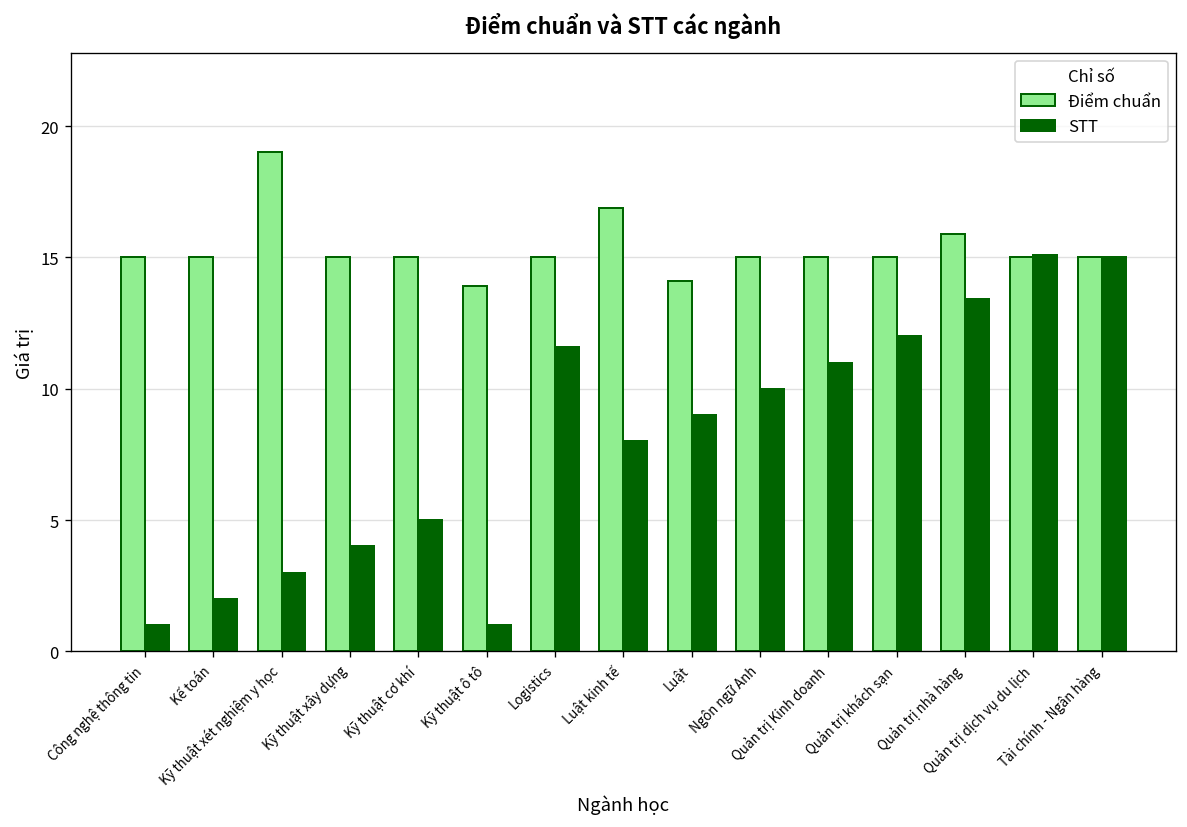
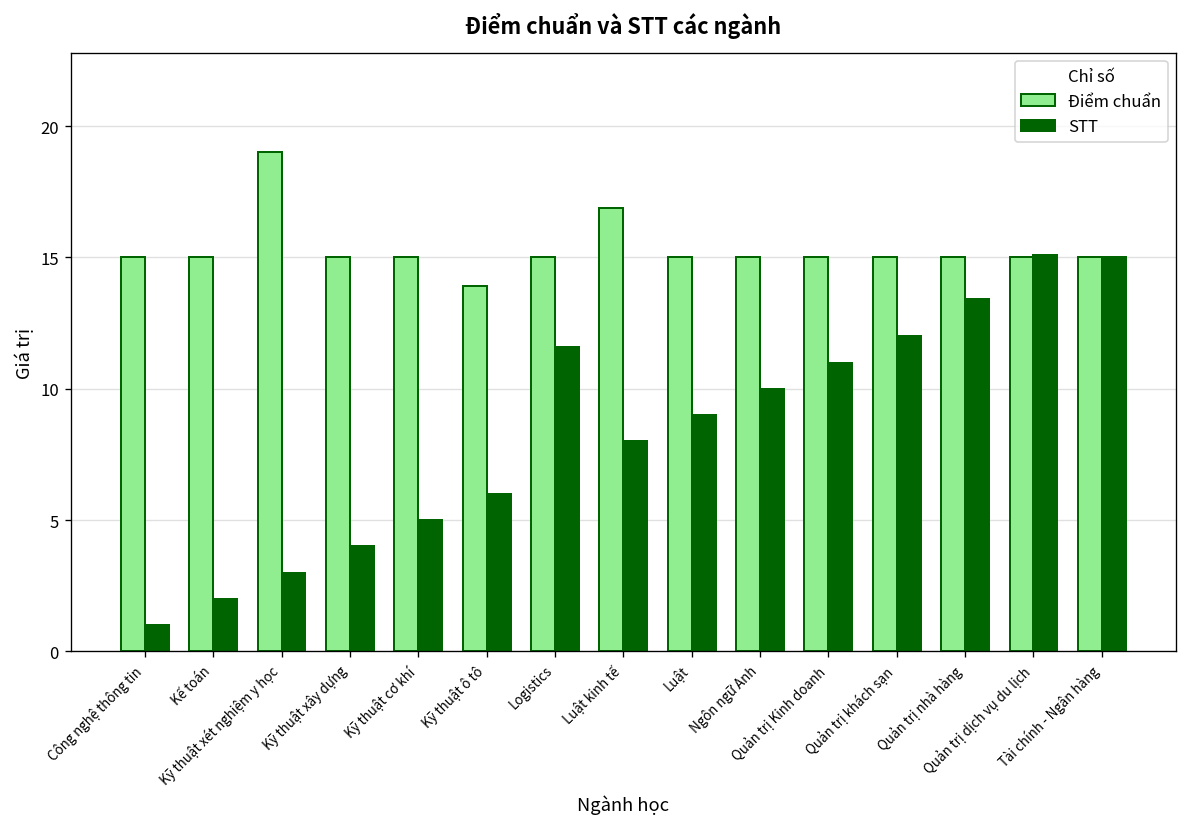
STT, Kỹ thuật ô tô: 1 -> 6
Điểm chuẩn, Luật: 14.1 -> 15.0
Điểm chuẩn, Quản trị nhà hàng: 15.9 -> 15.0
